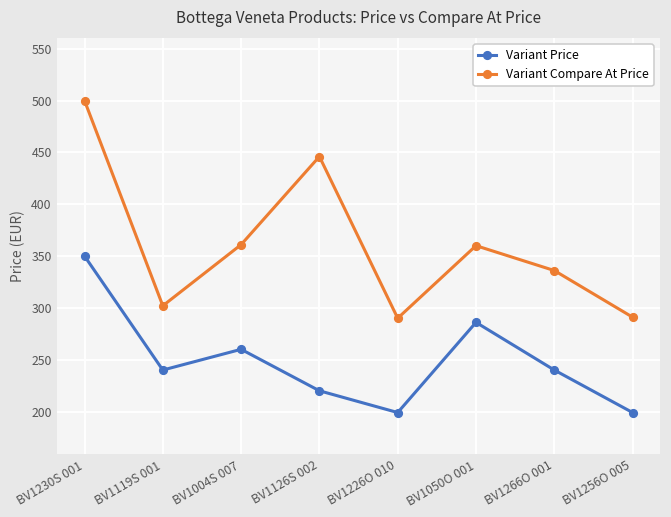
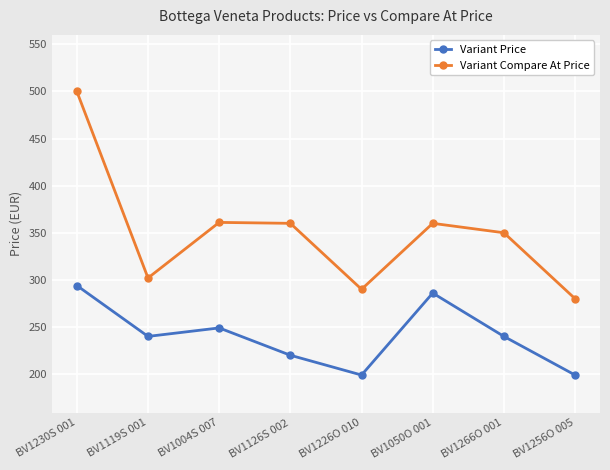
Variant Price, BV1230S 001: 350 -> 290
Variant Price, BV1004S 007: 260 -> 250
Variant Compare At Price, BV1126S 002: 450 -> 360
Variant Compare At Price, BV1266O 001: 340 -> 350
Variant Compare At Price, BV1256O 005: 290 -> 280
